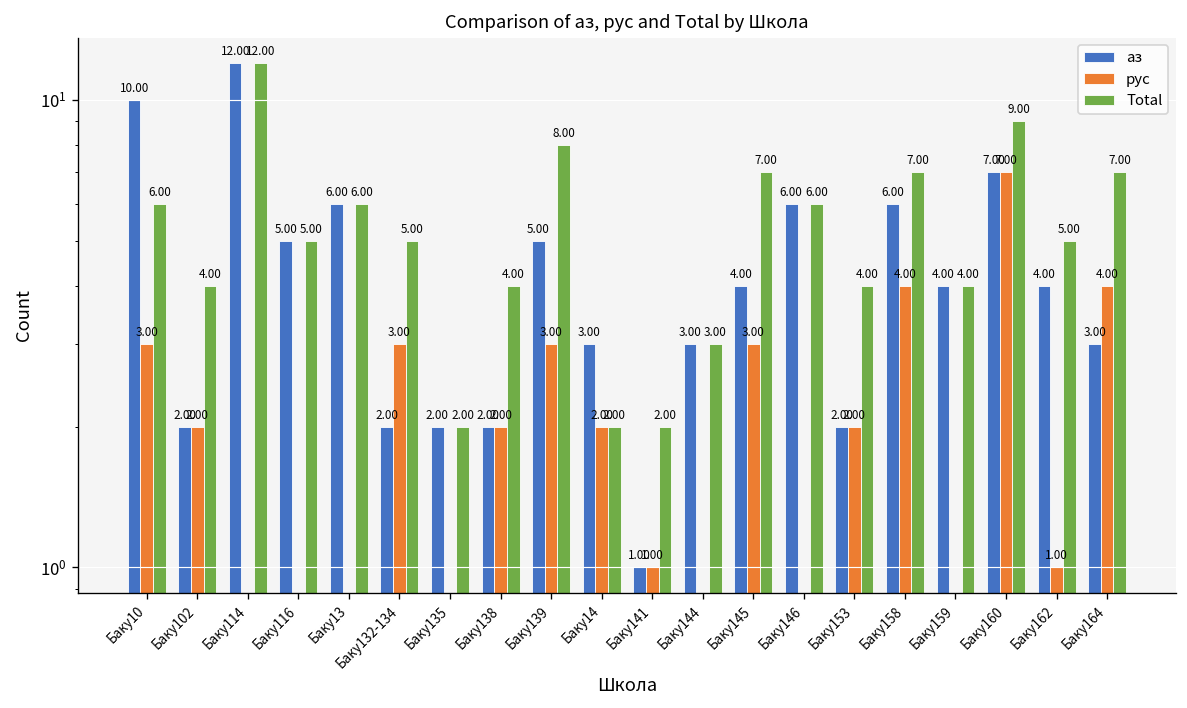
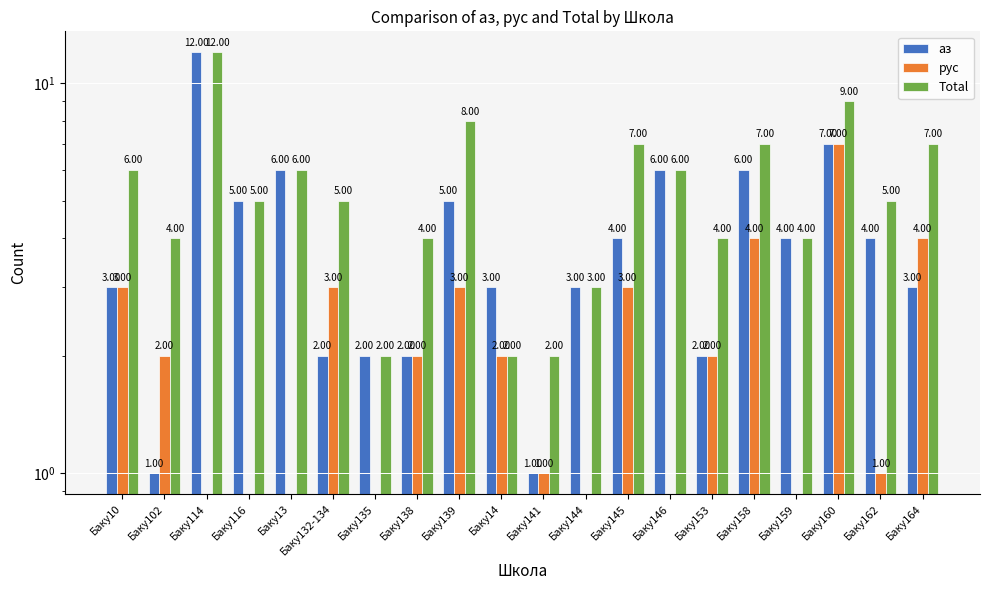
аз, Баку10: 10.00 -> 3.00
аз, Баку102: 2.00 -> 1.00
